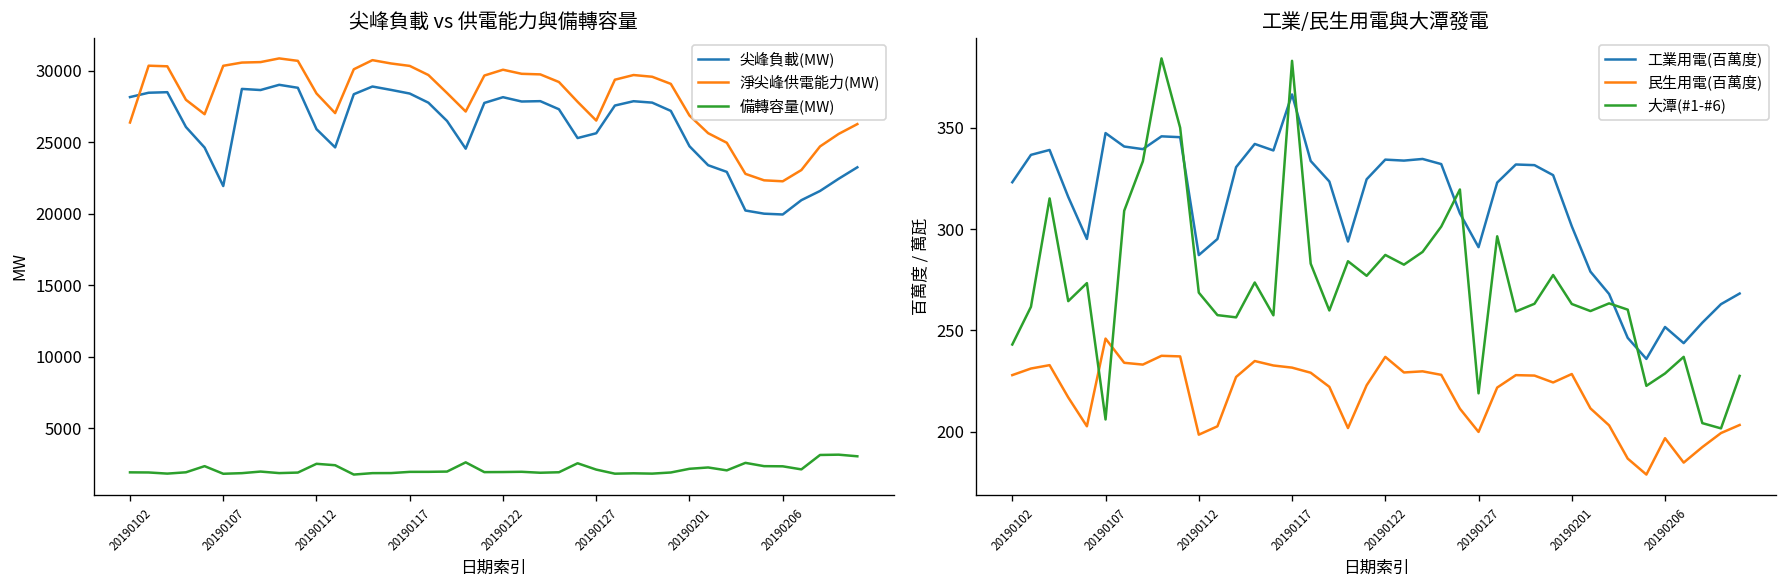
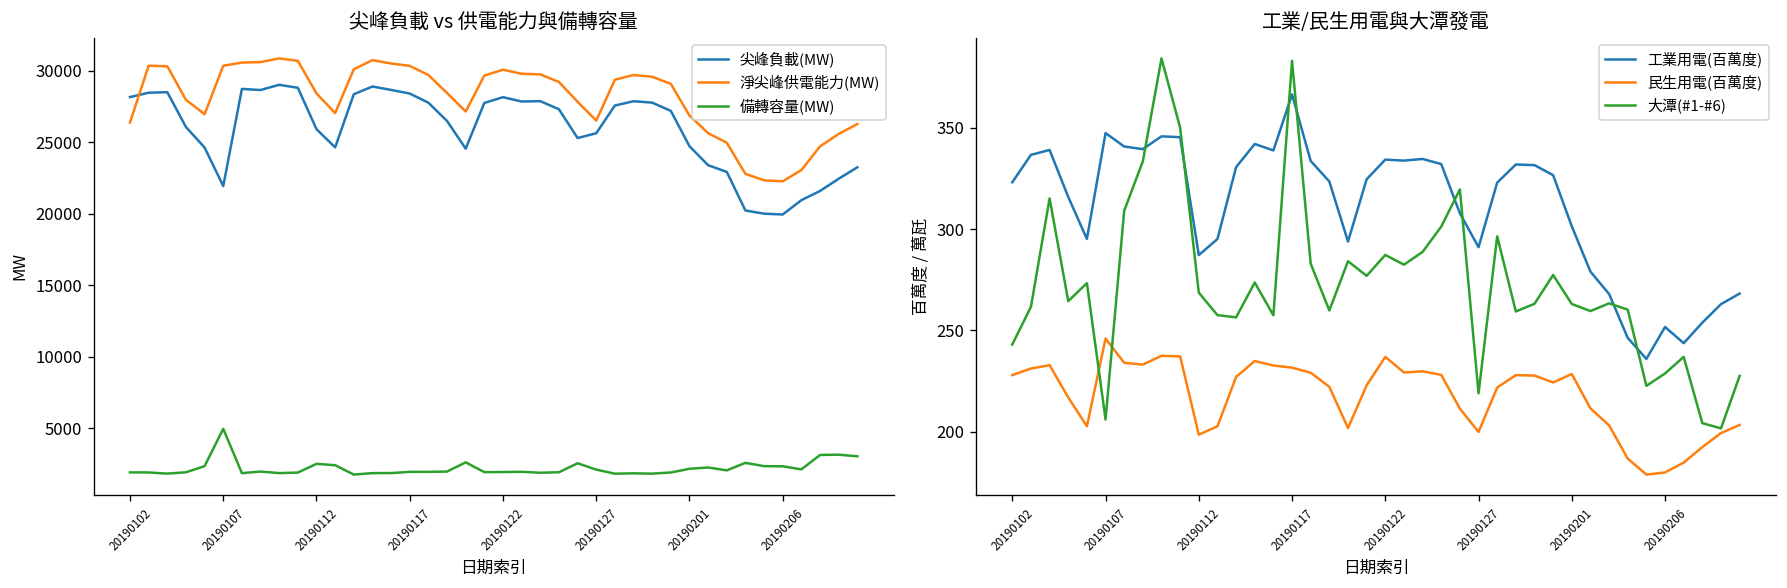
尖峰負載 vs 供電能力與備轉容量, 備轉容量(MW), 20190107: 1800 -> 4900
工業/民生用電與大潭發電, 民生用電(百萬度), 20190206: 197 -> 180
